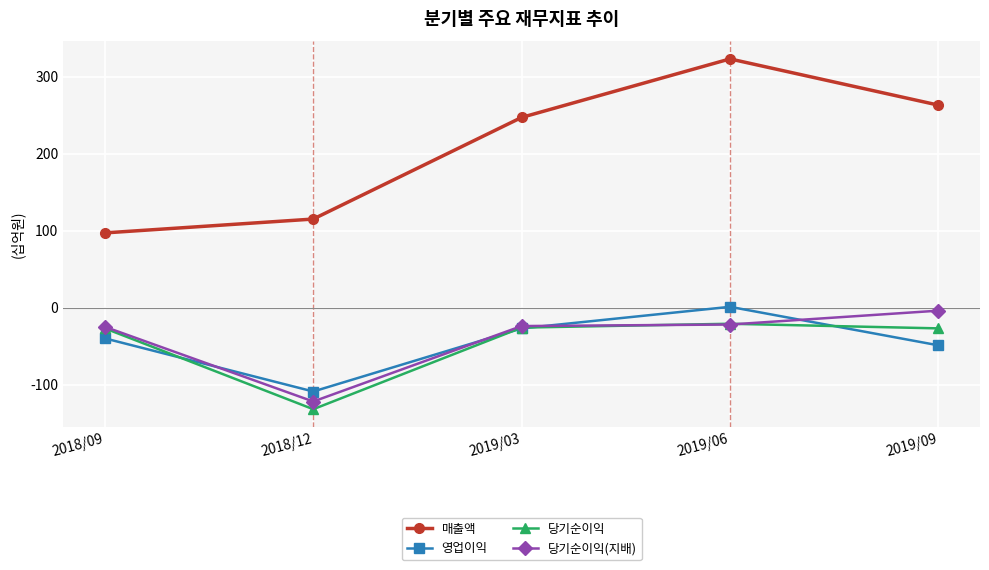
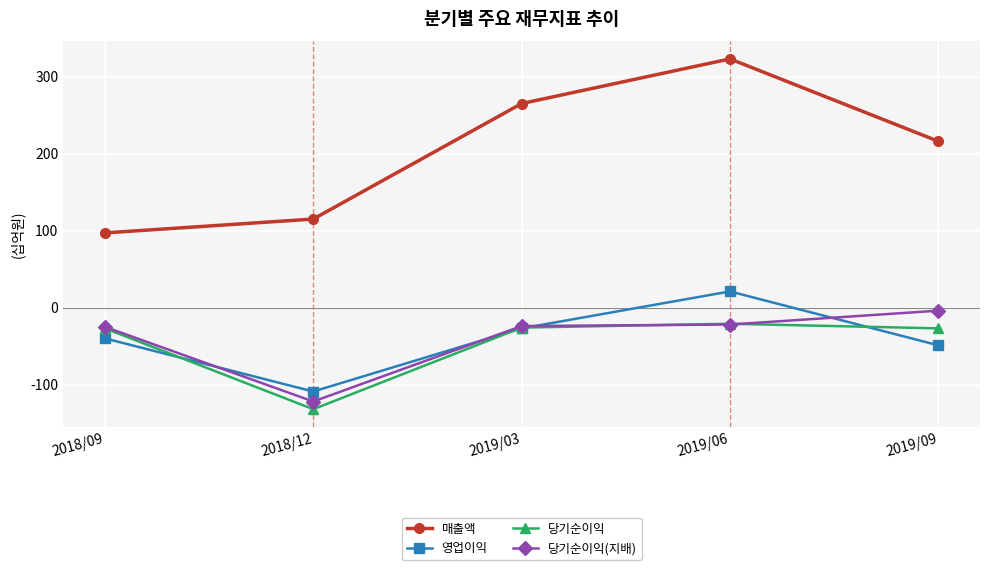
매출액, 2019/03: 250 -> 270
영업이익, 2019/06: 0 -> 20
매출액, 2019/09: 260 -> 220
